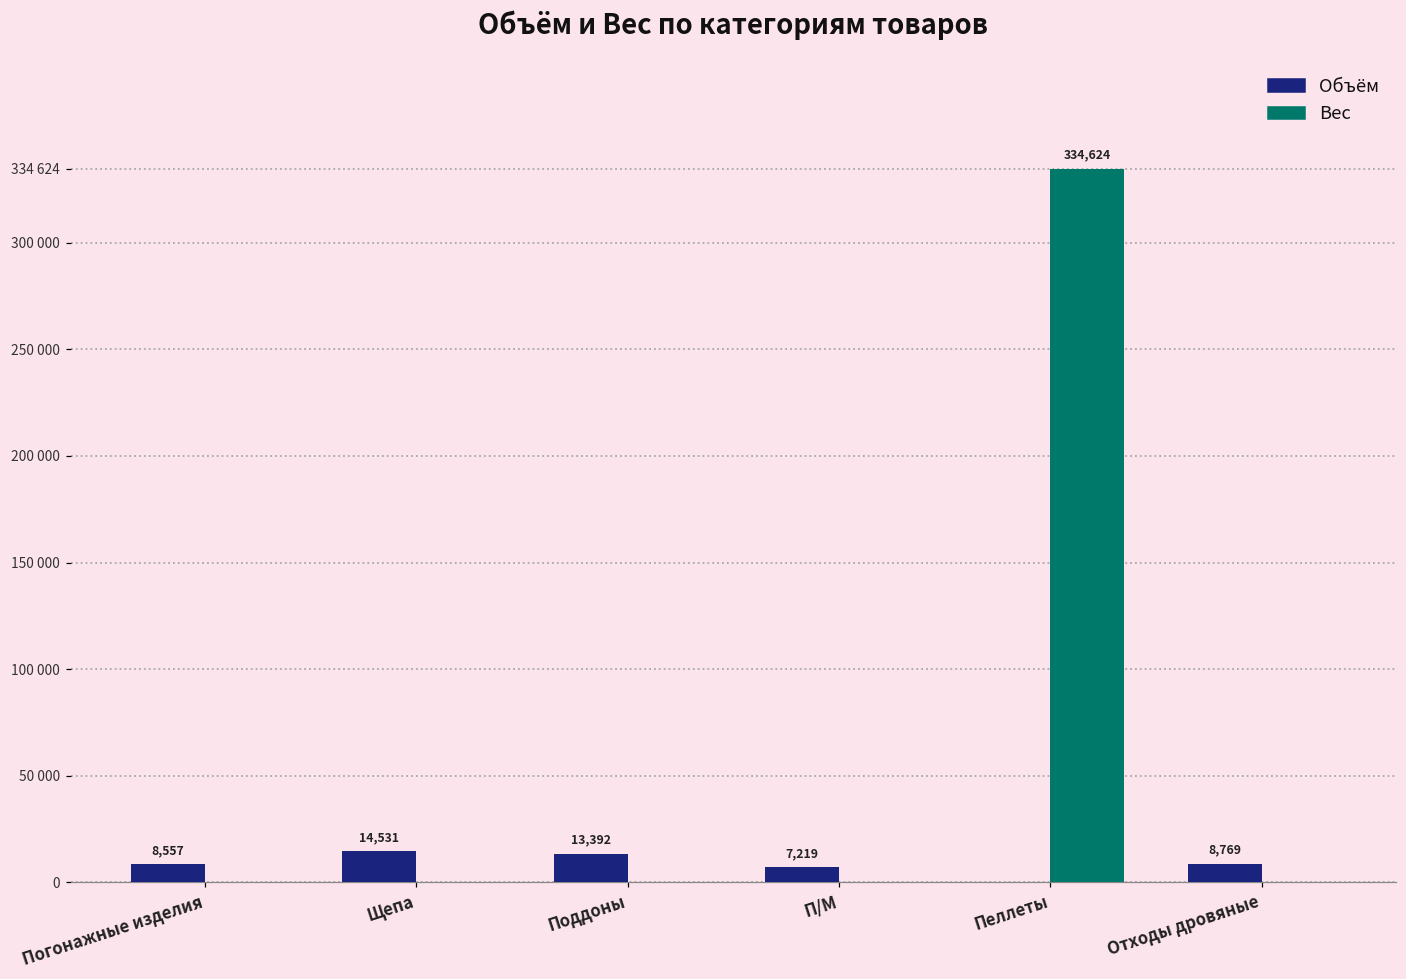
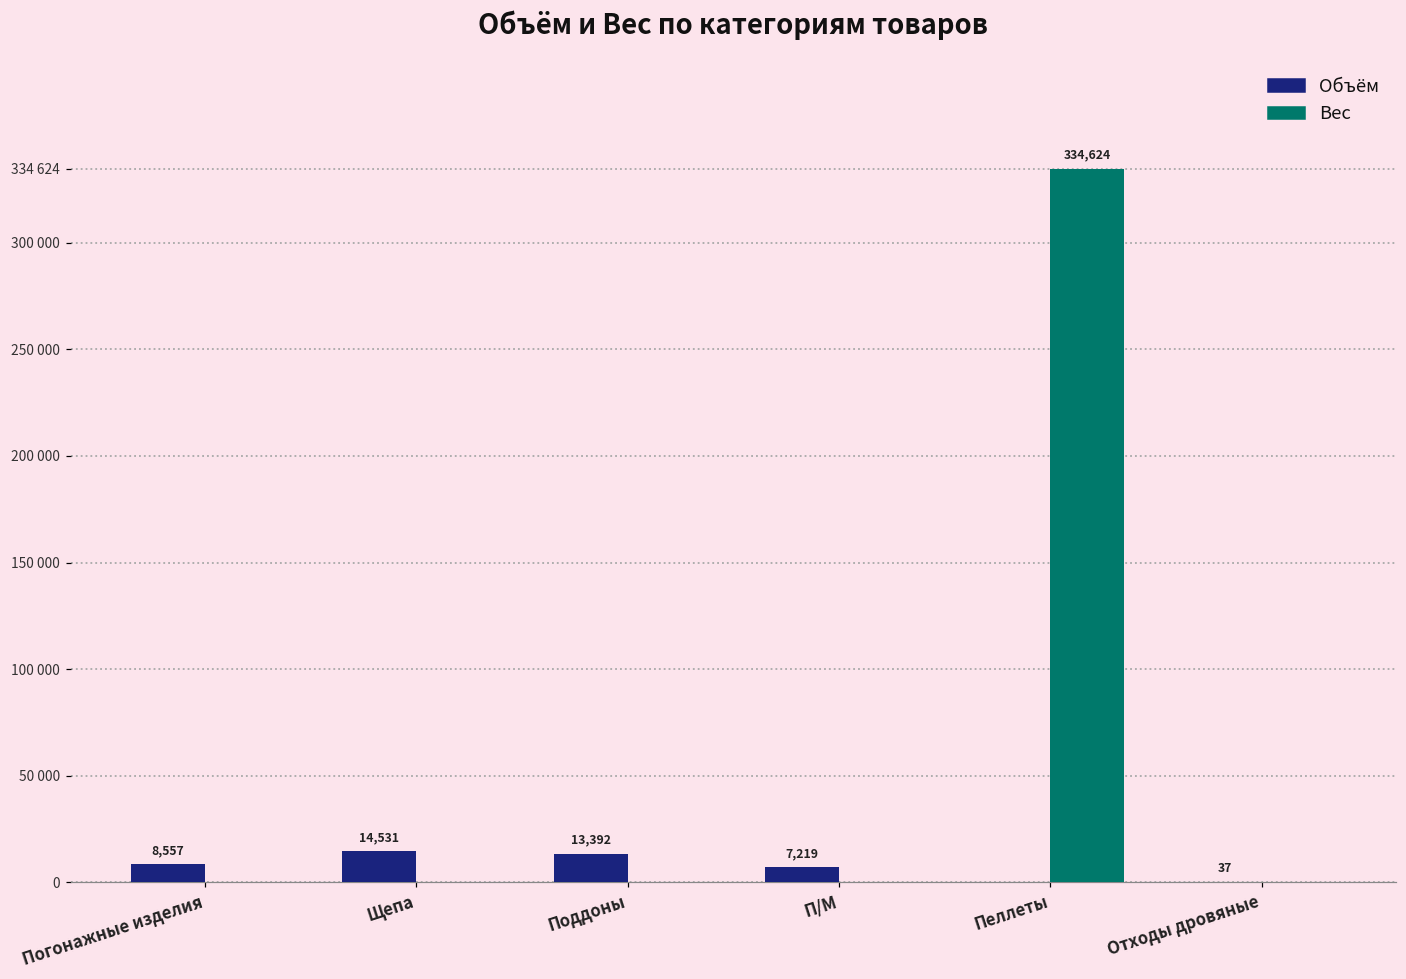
Объём, Отходы дровяные: 8,769 -> 37
